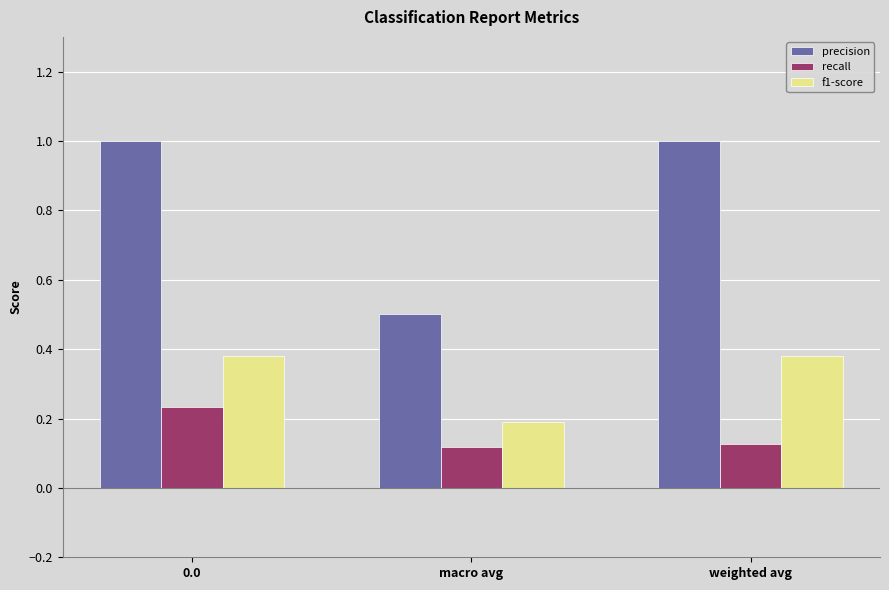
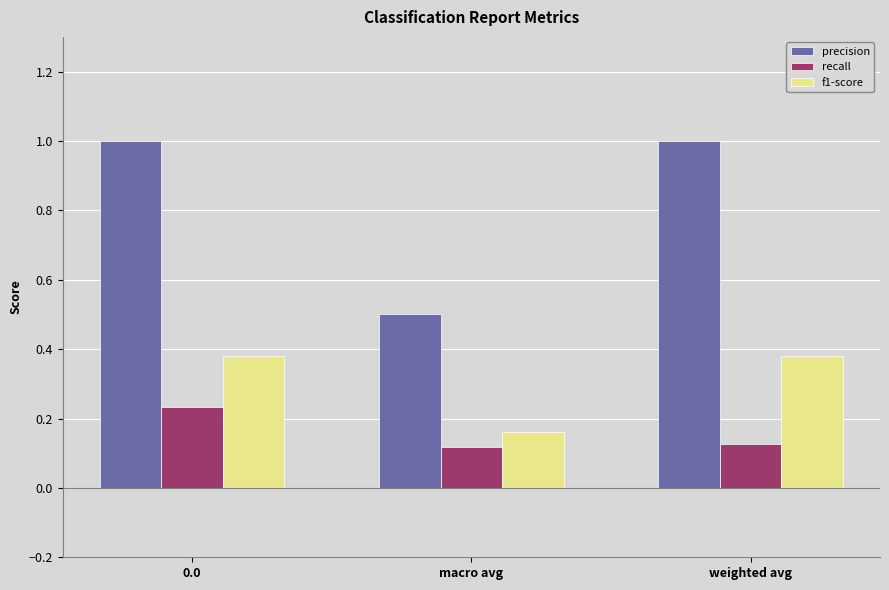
f1-score, macro avg: 0.19 -> 0.16
